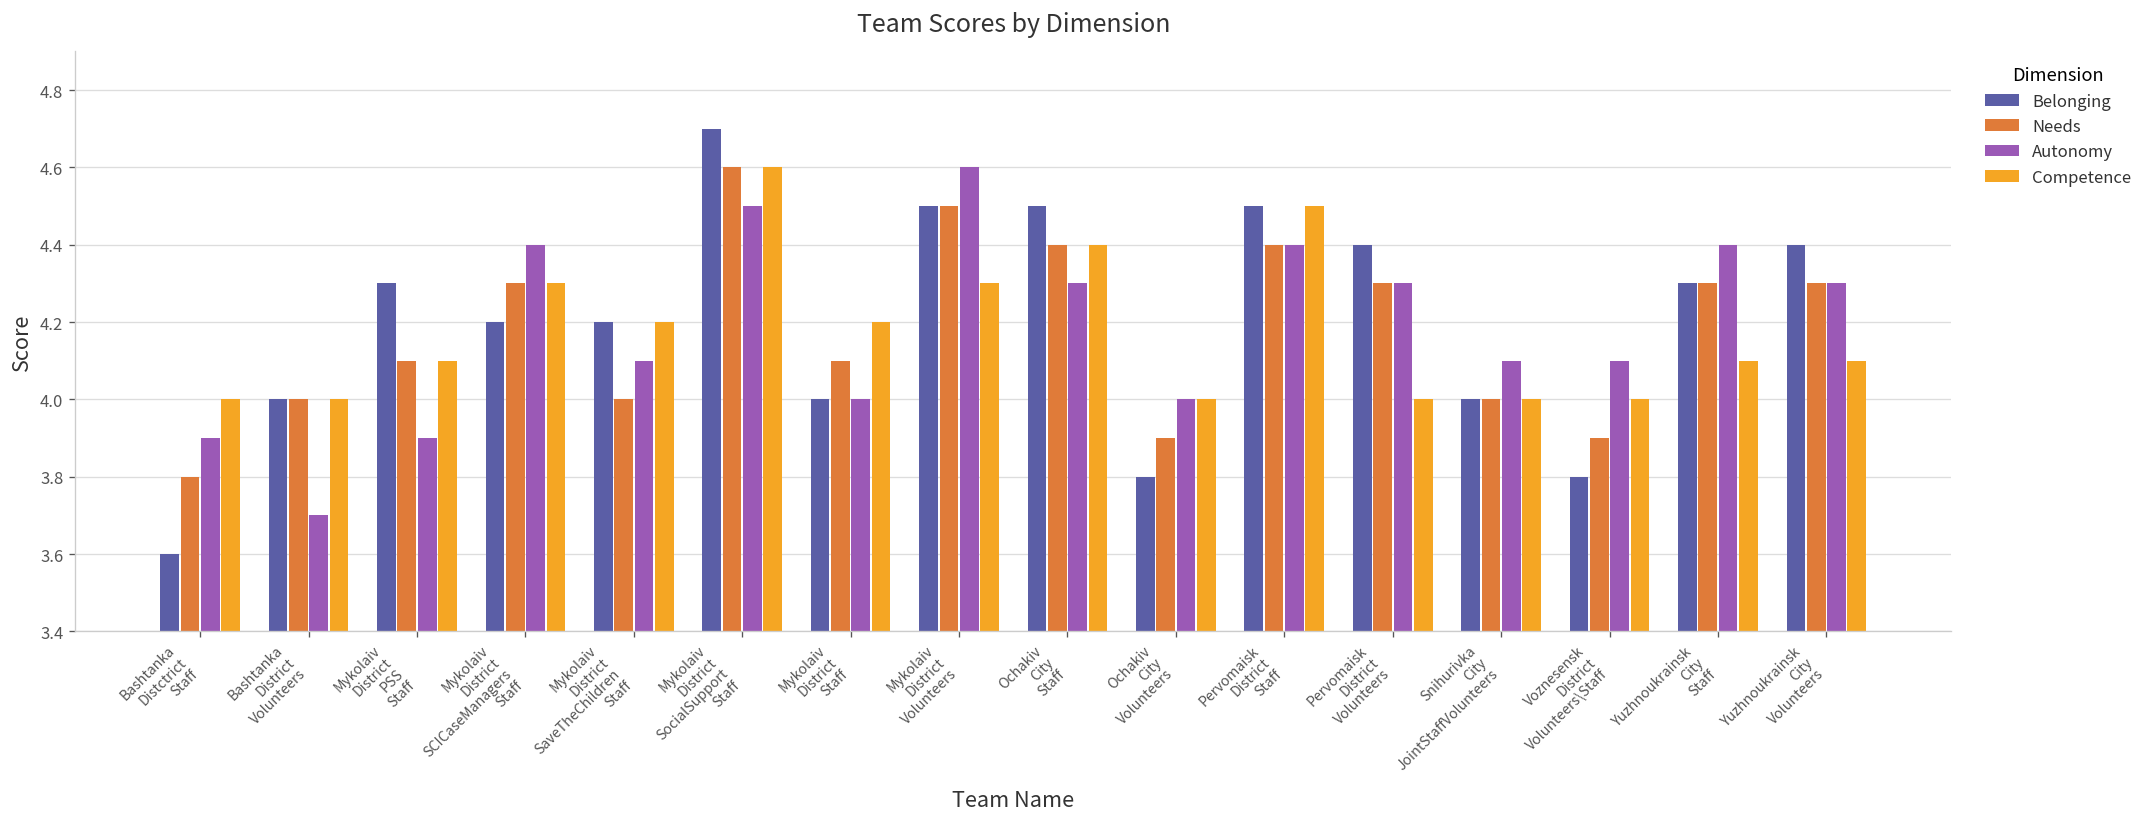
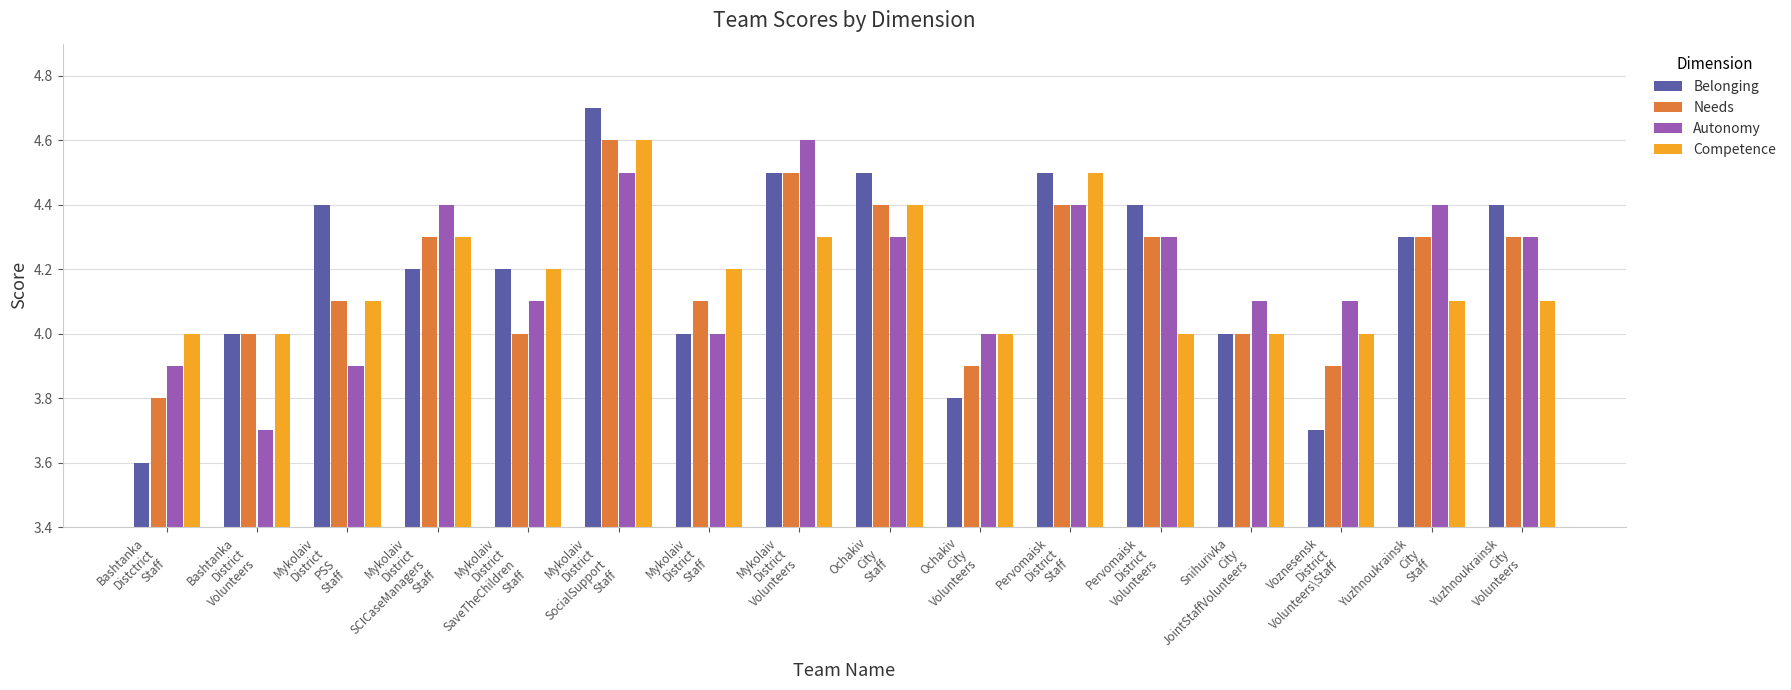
Belonging, Mykolaiv District PSS Staff: 4.3 -> 4.4
Belonging, Voznesensk District Volunteers\Staff: 3.8 -> 3.7
